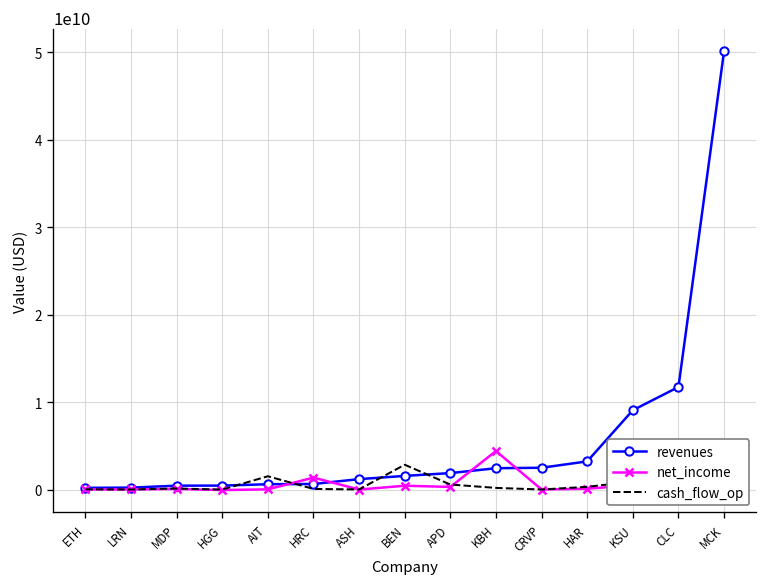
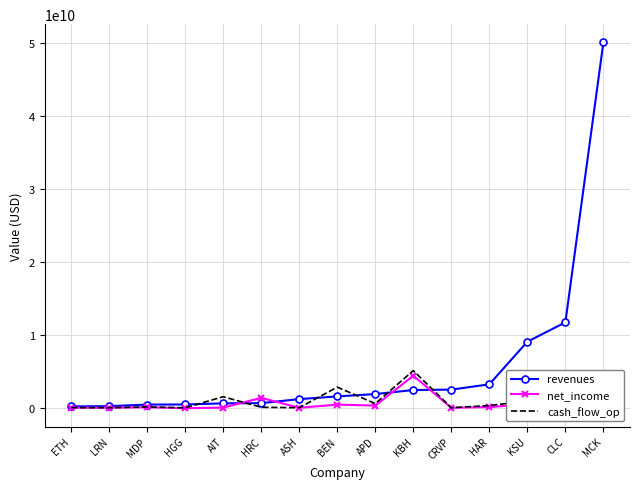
cash_flow_op, KBH: 0 -> 5000000000
